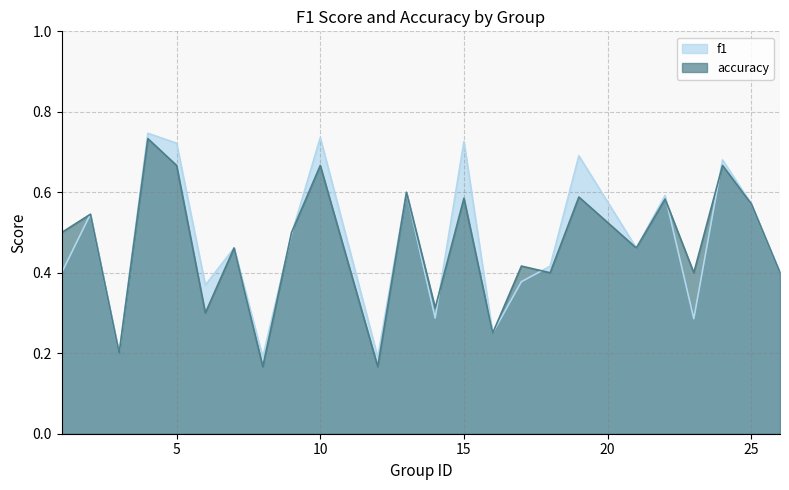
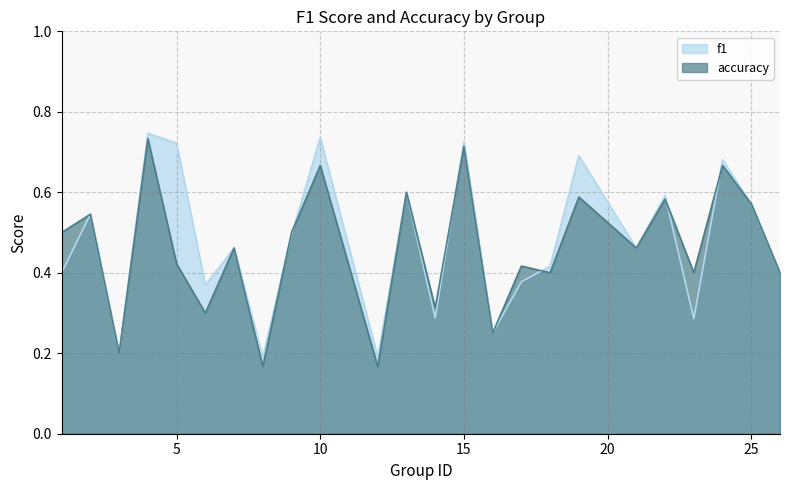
accuracy, 5: 0.67 -> 0.42
accuracy, 15: 0.59 -> 0.71
